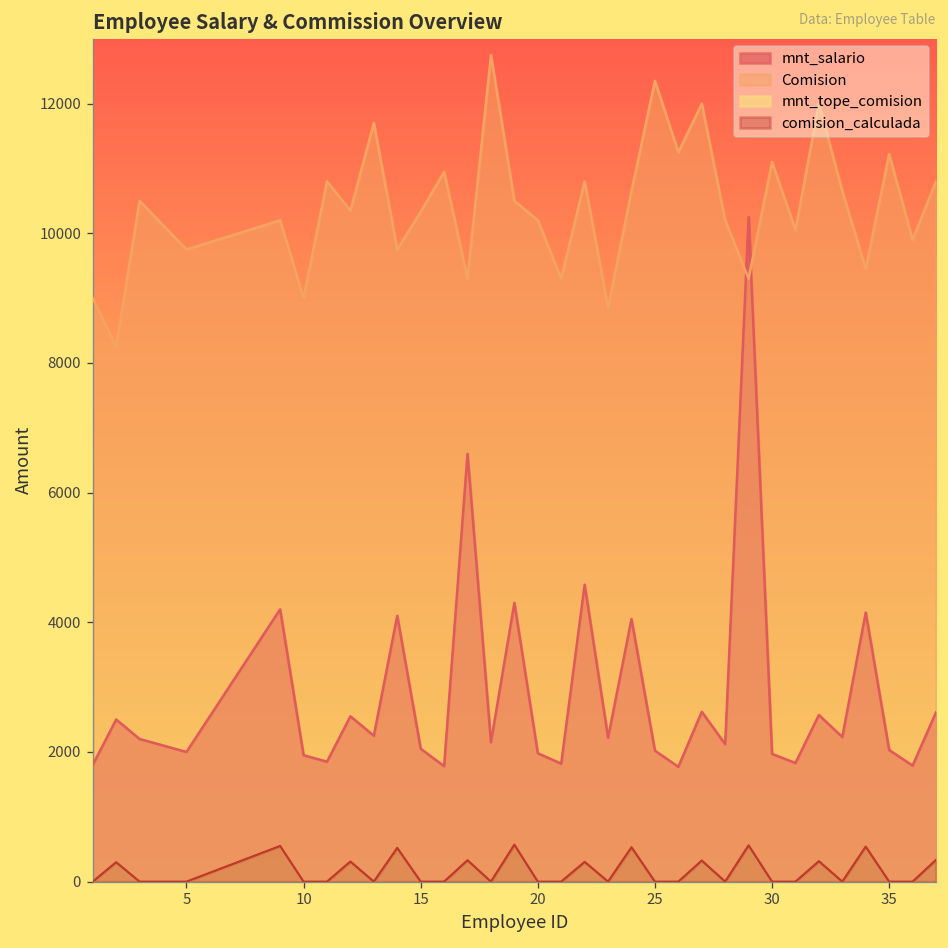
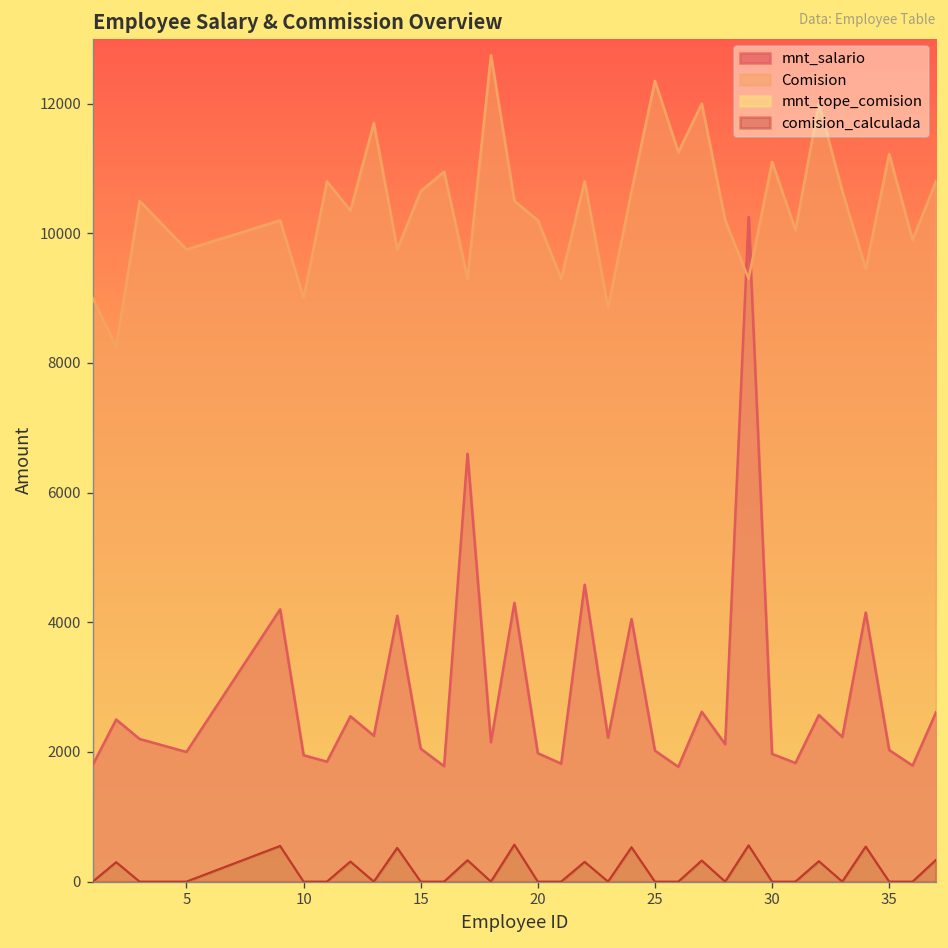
Comision, 15: 10300 -> 10700
